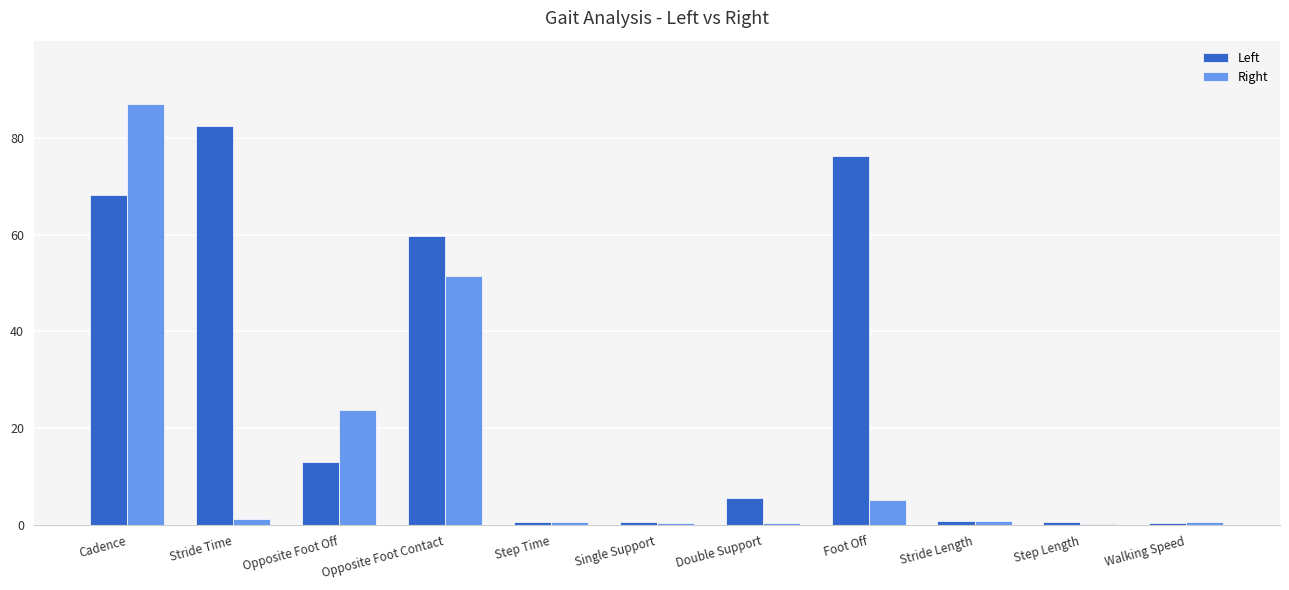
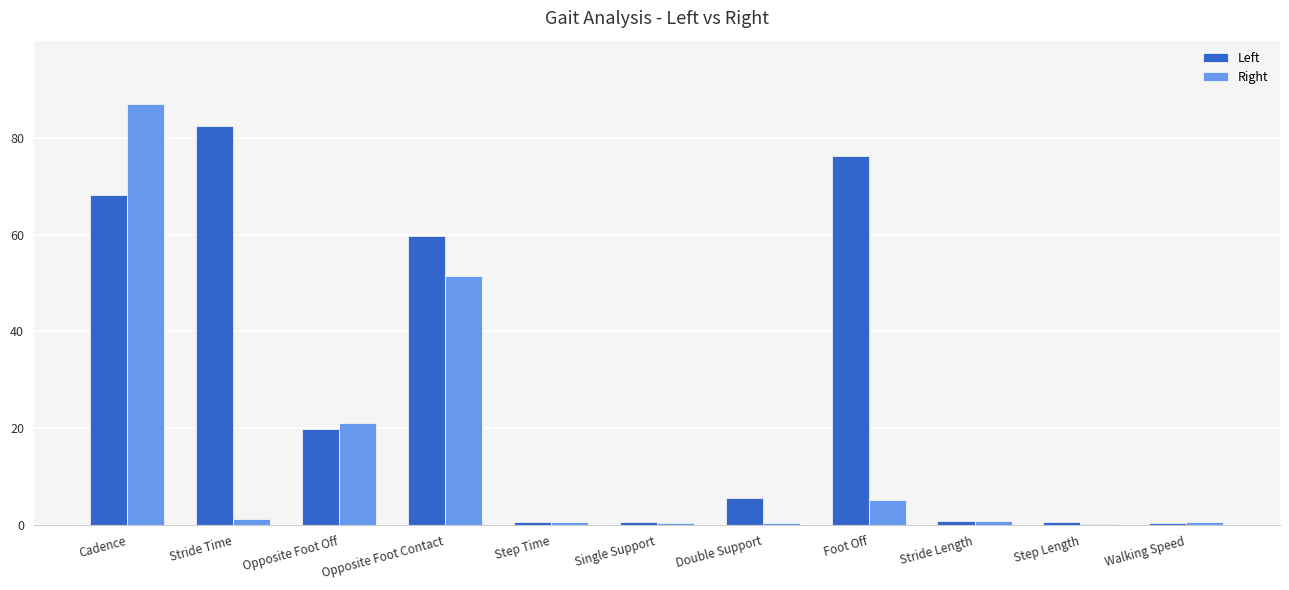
Left, Opposite Foot Off: 13 -> 20
Right, Opposite Foot Off: 24 -> 21
